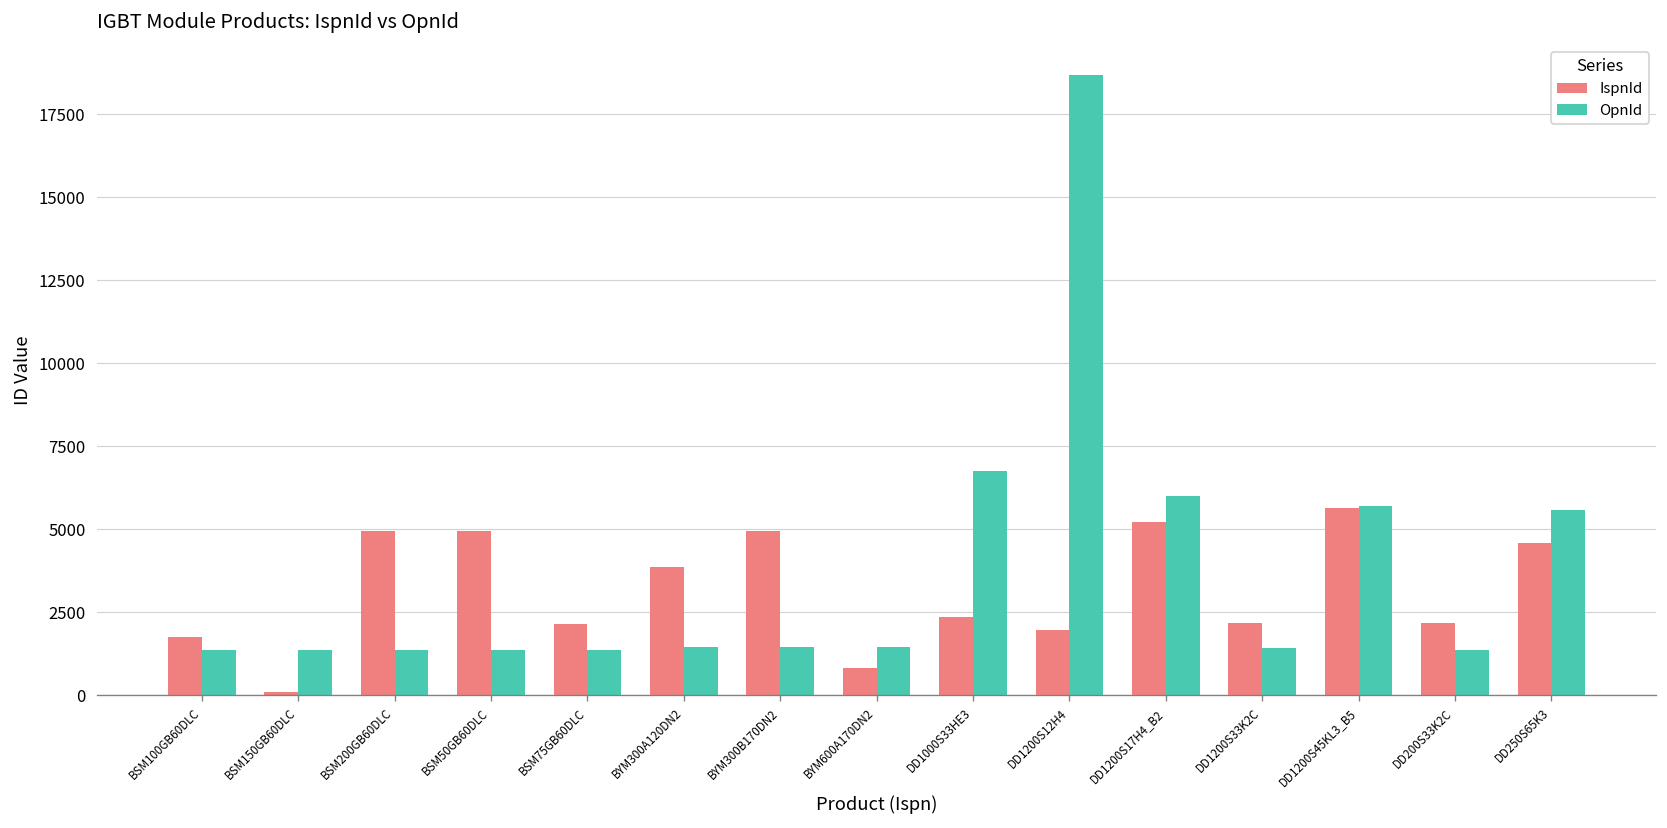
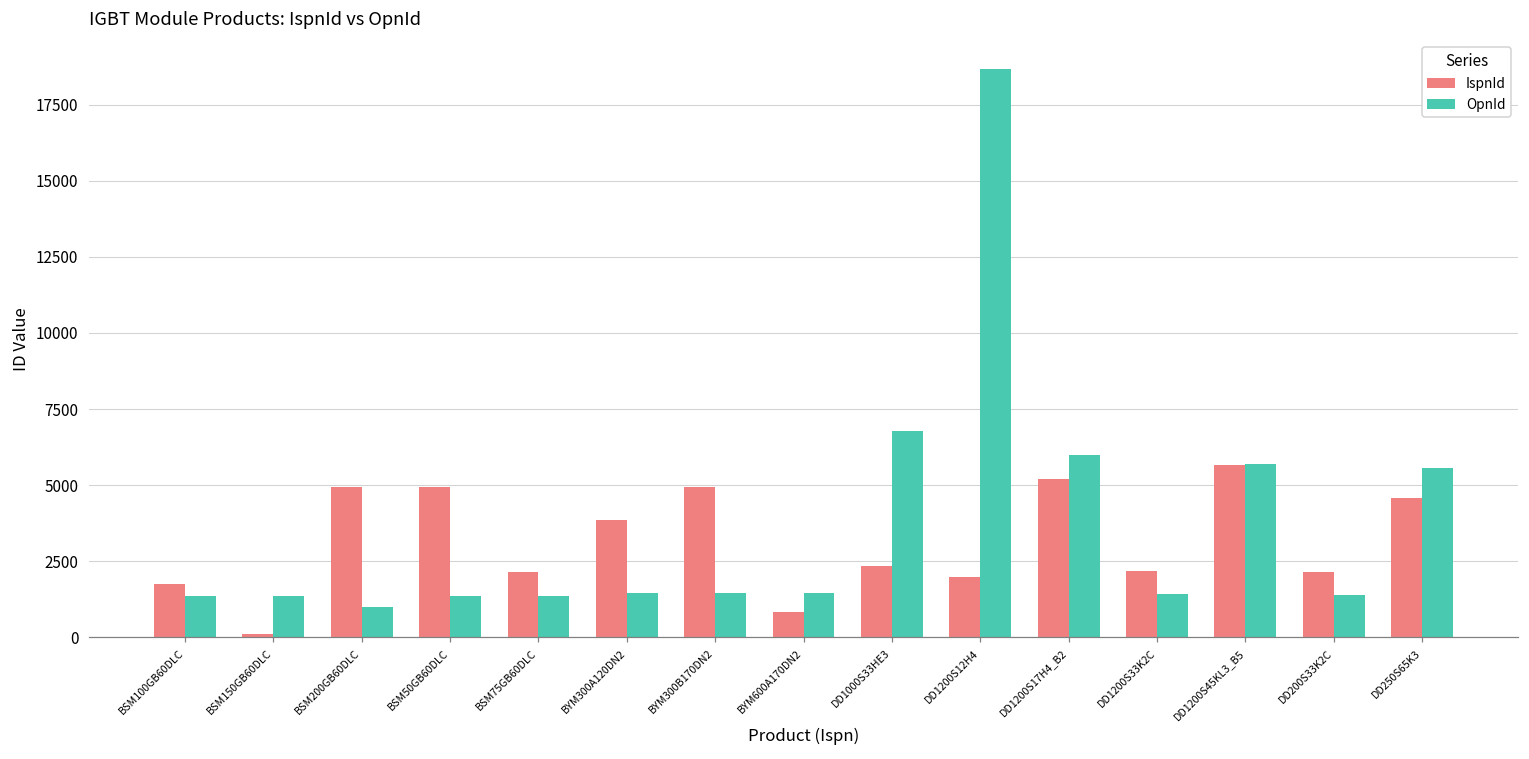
OpnId, BSM200GB60DLC: 1400 -> 1000
